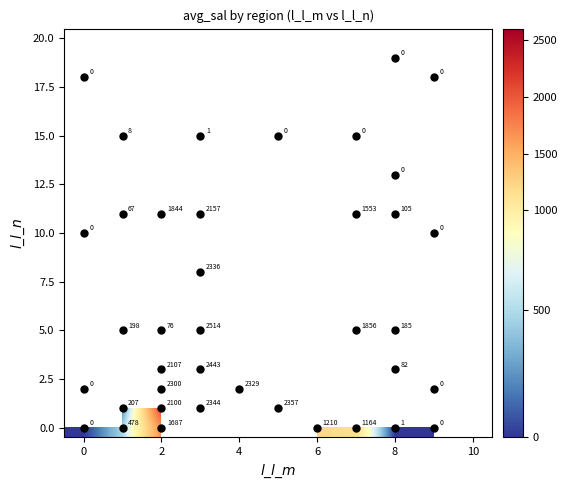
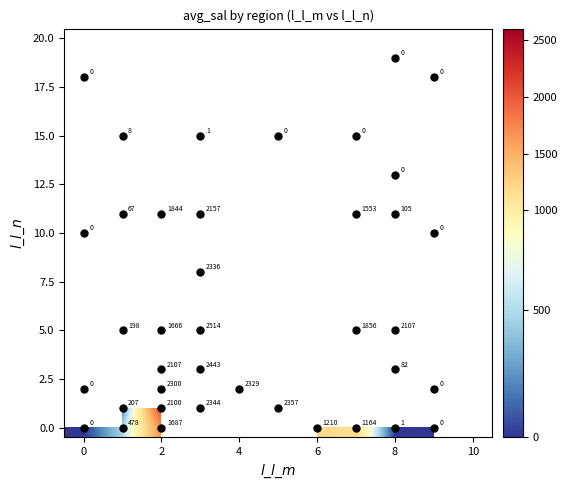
5.0, 2: 76 -> 1666
5.0, 8: 185 -> 2107
